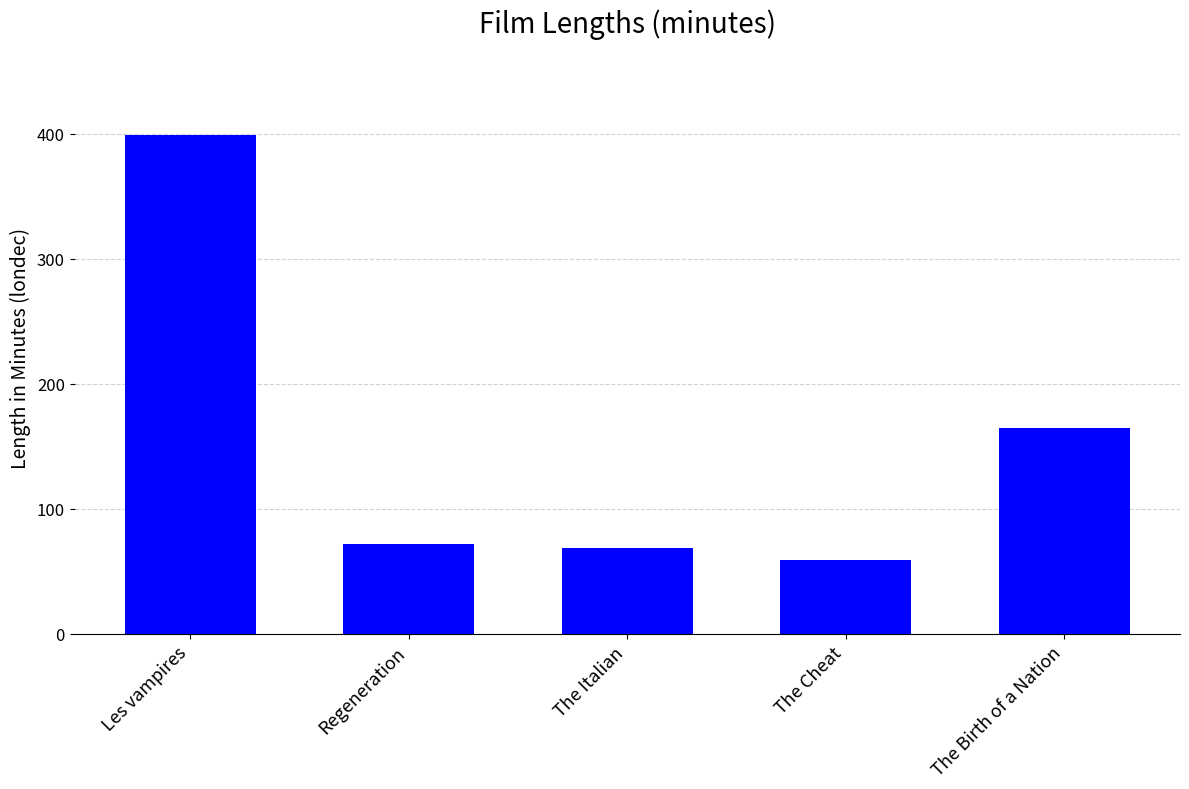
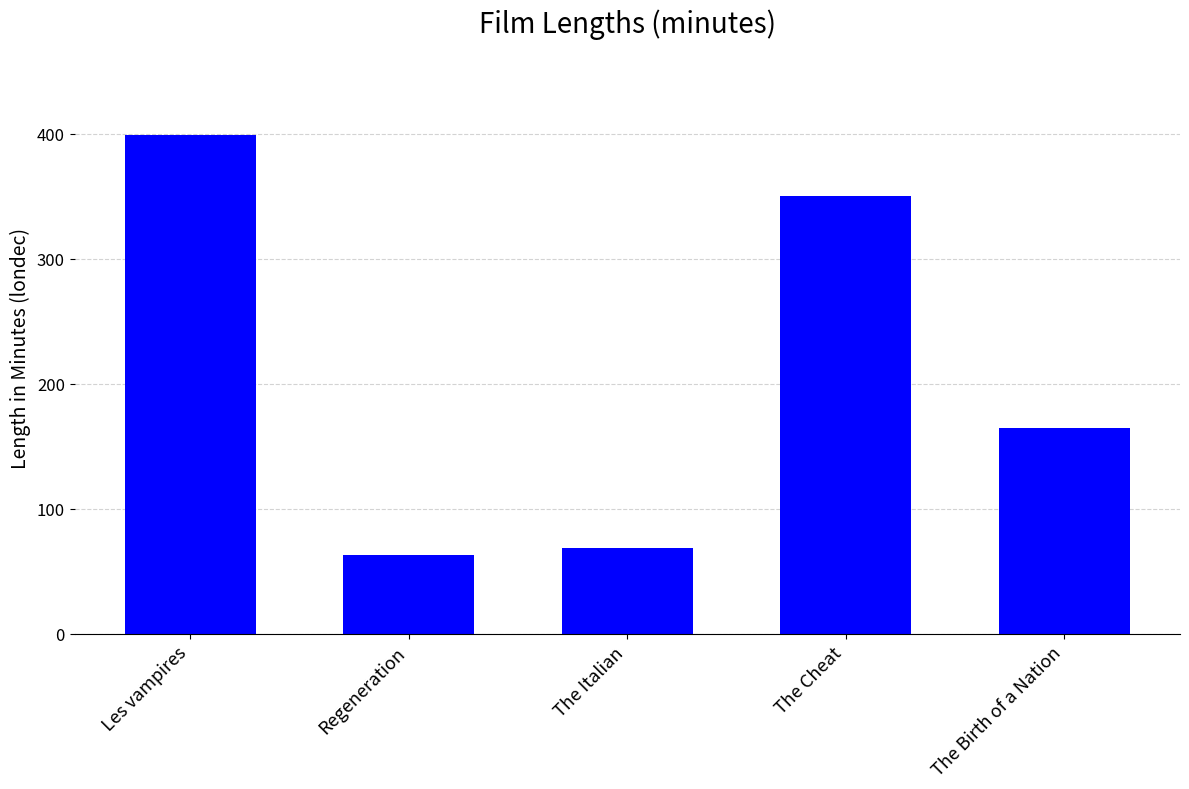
Regeneration: 72 -> 63
The Cheat: 59 -> 350
